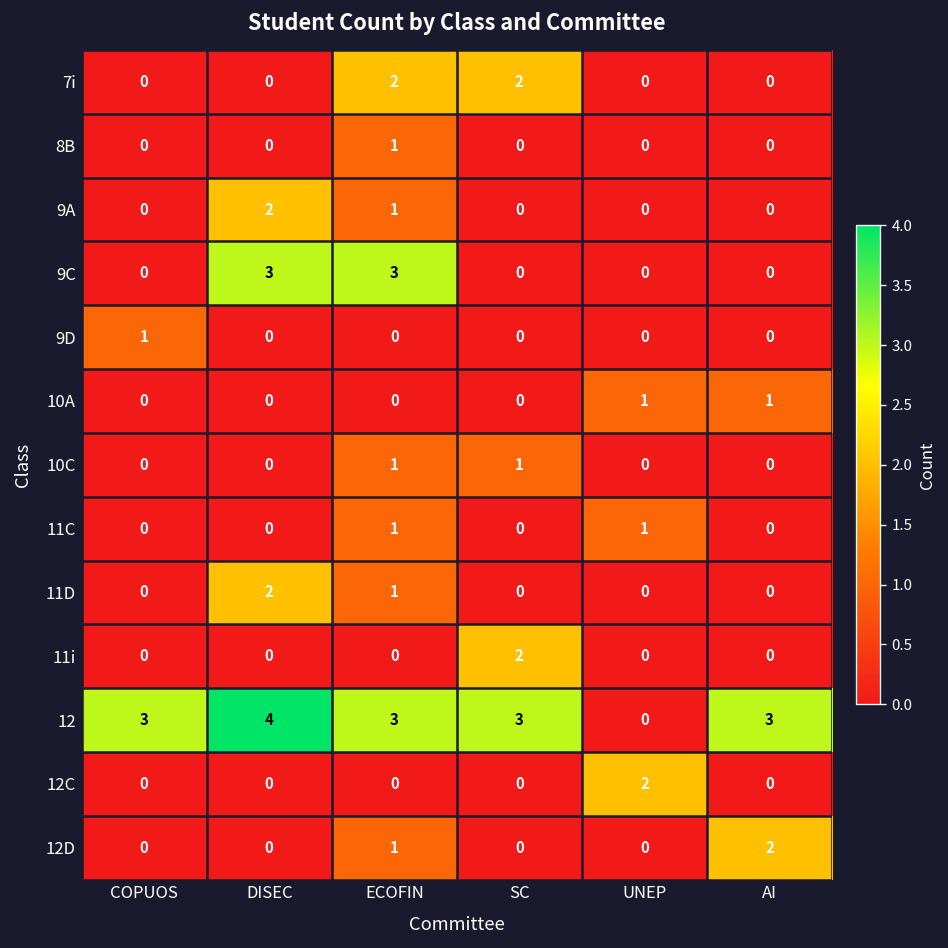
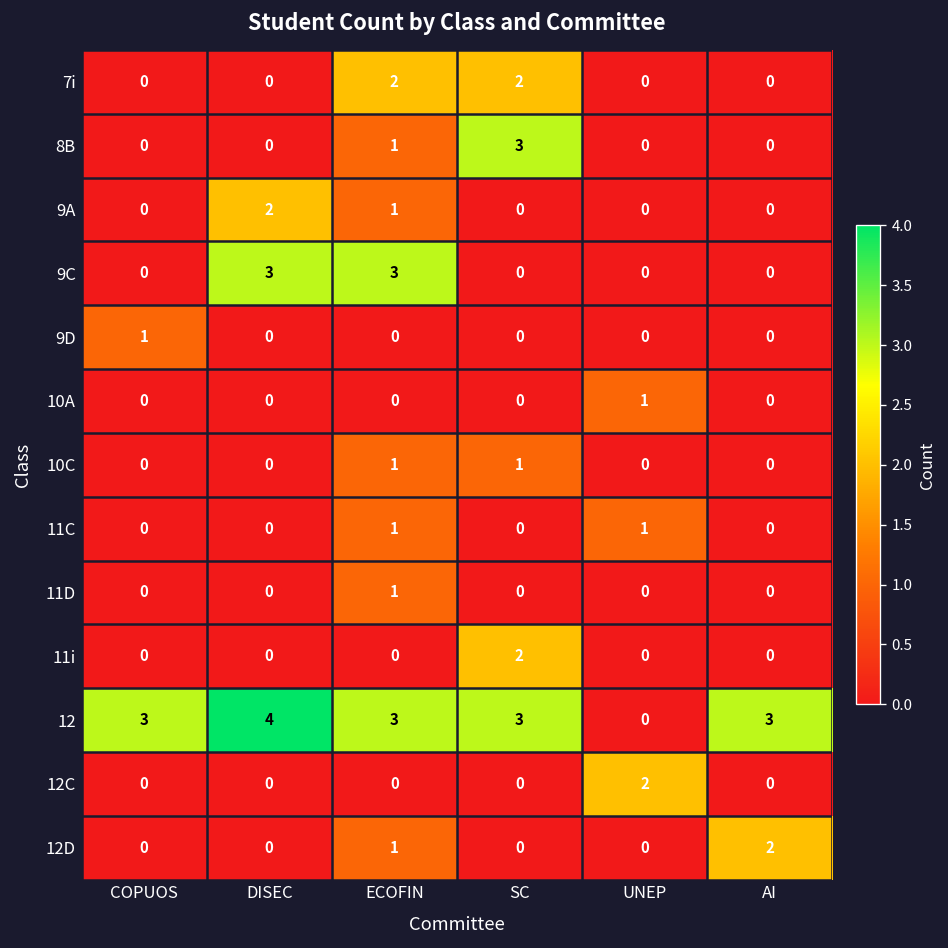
8B, SC: 0 -> 3
10A, AI: 1 -> 0
11D, DISEC: 2 -> 0
